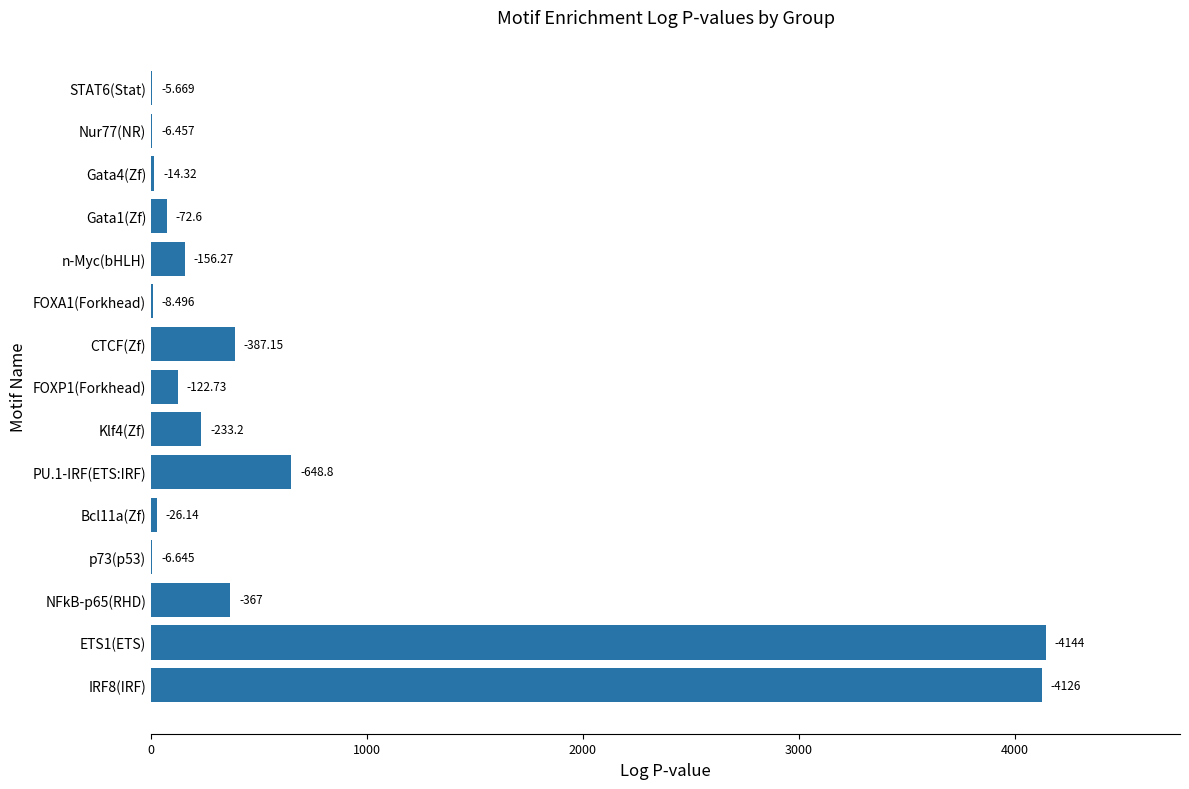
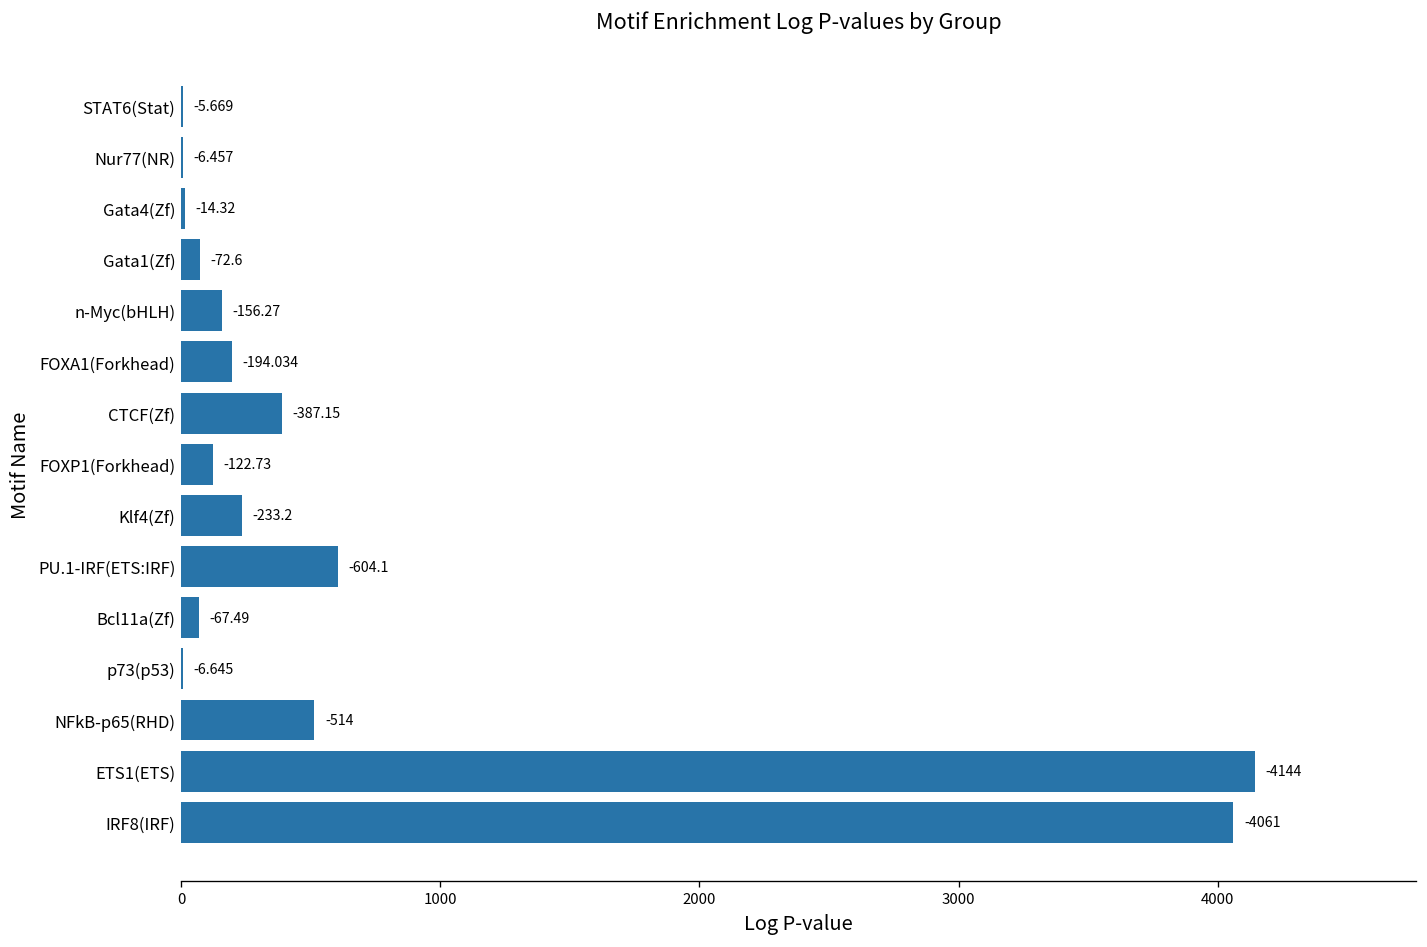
FOXA1(Forkhead): -8.496 -> -194.034
PU.1-IRF(ETS:IRF): -648.8 -> -604.1
Bcl11a(Zf): -26.14 -> -67.49
NFkB-p65(RHD): -367 -> -514
IRF8(IRF): -4126 -> -4061
